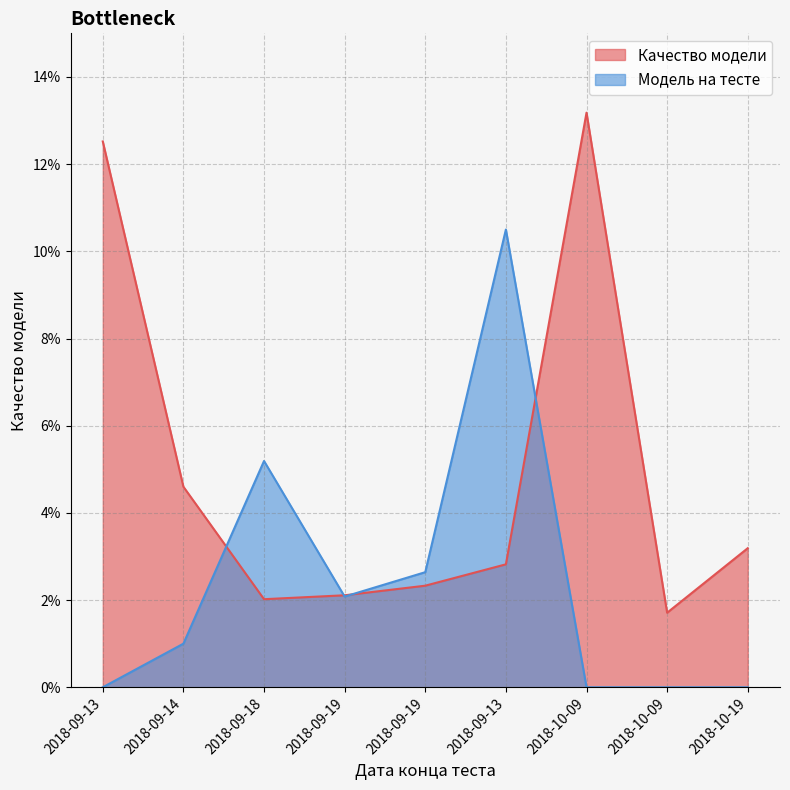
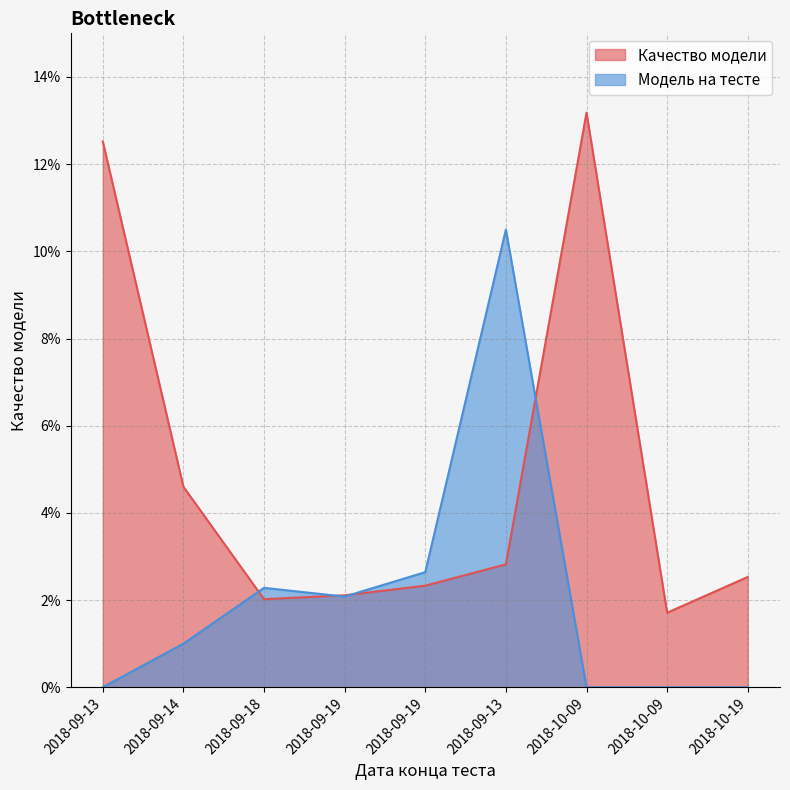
Модель на тесте, 2018-09-18: 5.2% -> 2.3%
Качество модели, 2018-10-19: 3.2% -> 2.5%
